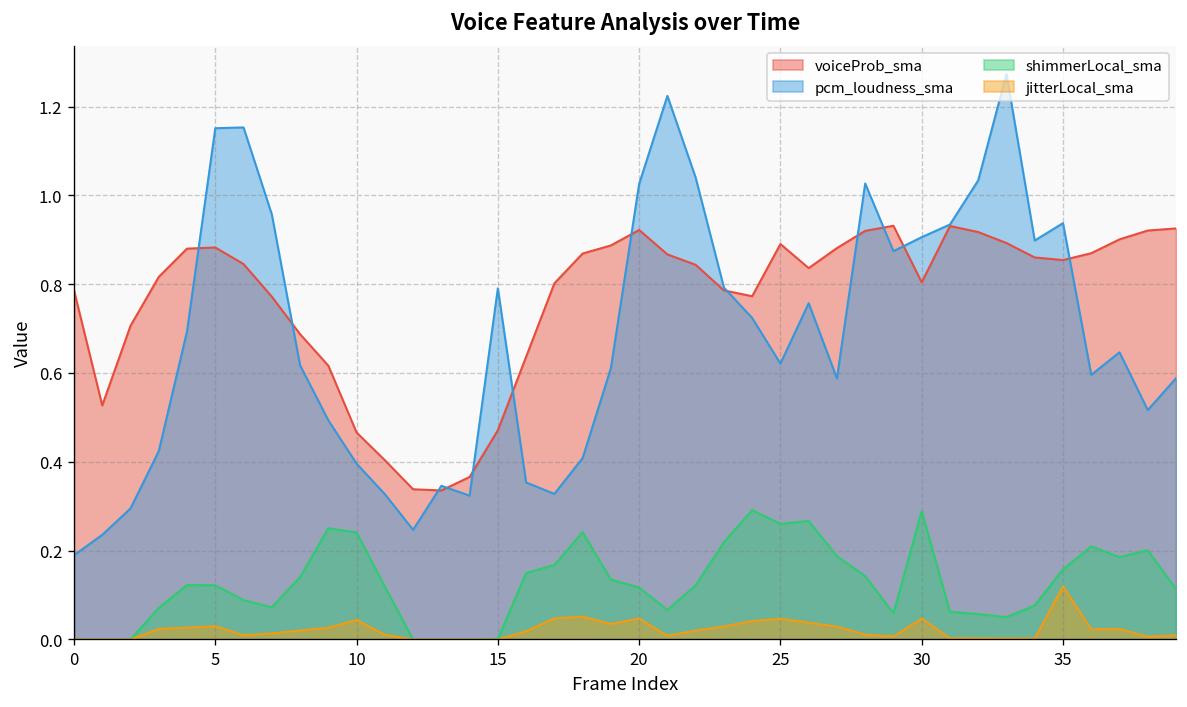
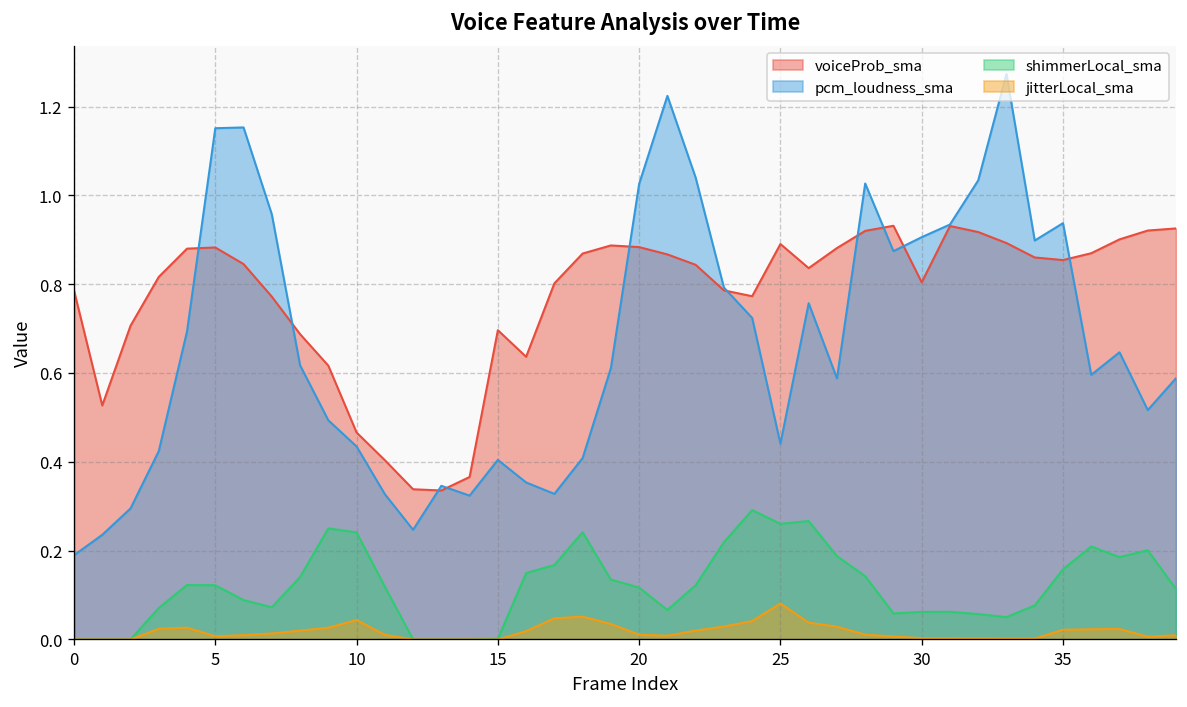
jitterLocal_sma, 5: 0.03 -> 0.01
pcm_loudness_sma, 10: 0.40 -> 0.43
voiceProb_sma, 15: 0.47 -> 0.70
pcm_loudness_sma, 15: 0.79 -> 0.40
voiceProb_sma, 20: 0.92 -> 0.88
jitterLocal_sma, 20: 0.05 -> 0.01
pcm_loudness_sma, 25: 0.62 -> 0.44
jitterLocal_sma, 25: 0.05 -> 0.08
shimmerLocal_sma, 30: 0.29 -> 0.06
jitterLocal_sma, 30: 0.05 -> 0.00
jitterLocal_sma, 35: 0.12 -> 0.02
